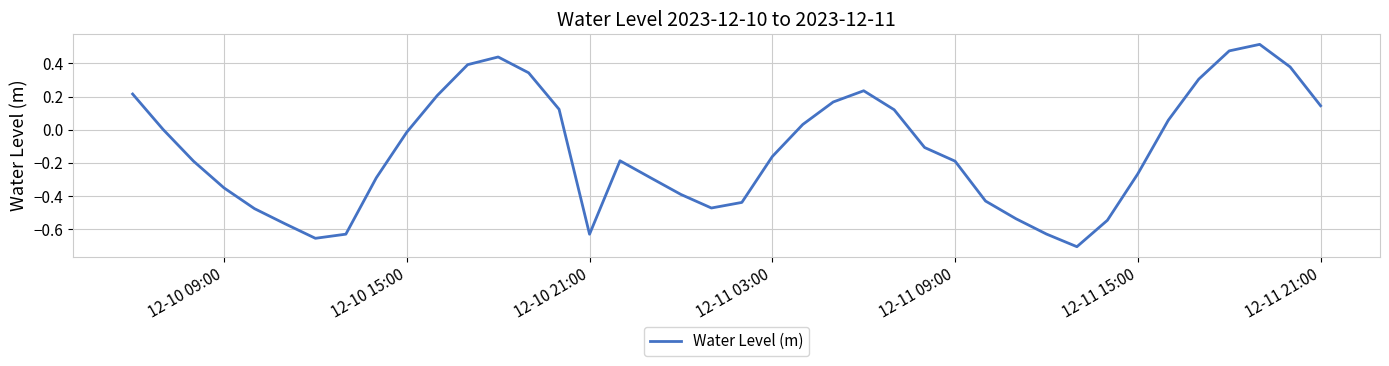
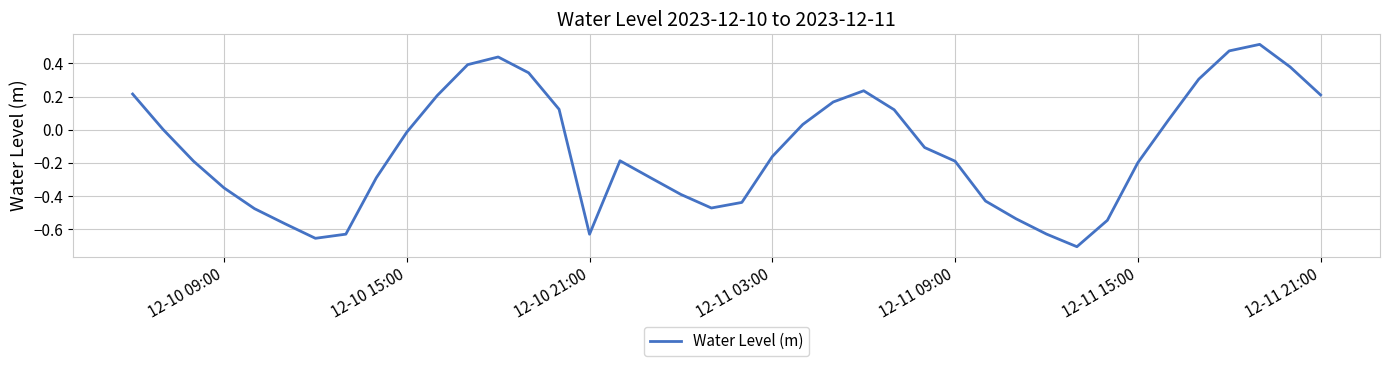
12-11 15:00: -0.27 -> -0.20
12-11 21:00: 0.14 -> 0.21
